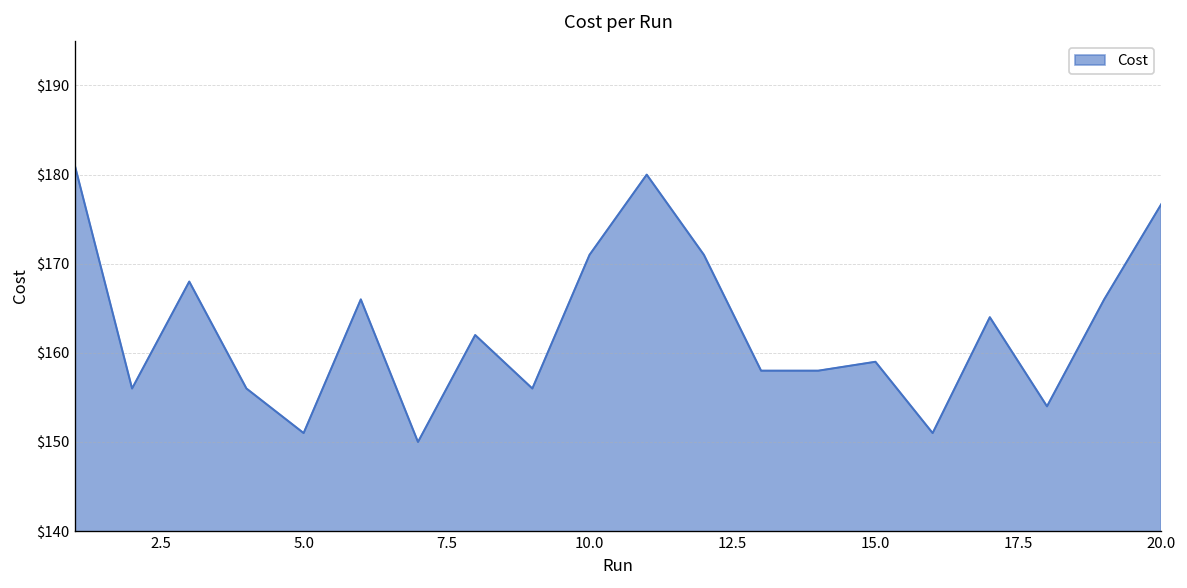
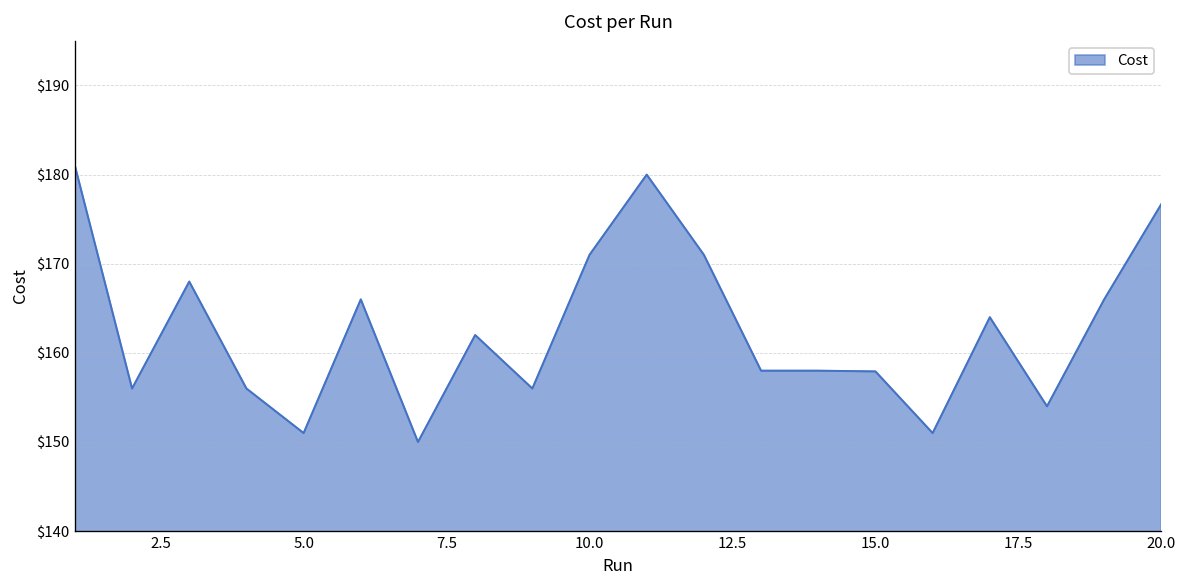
15.0: $159 -> $158
